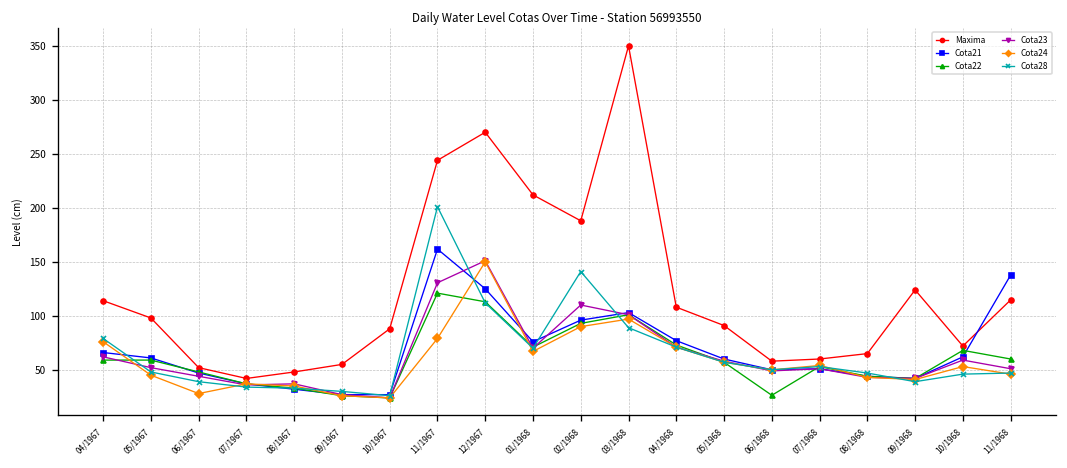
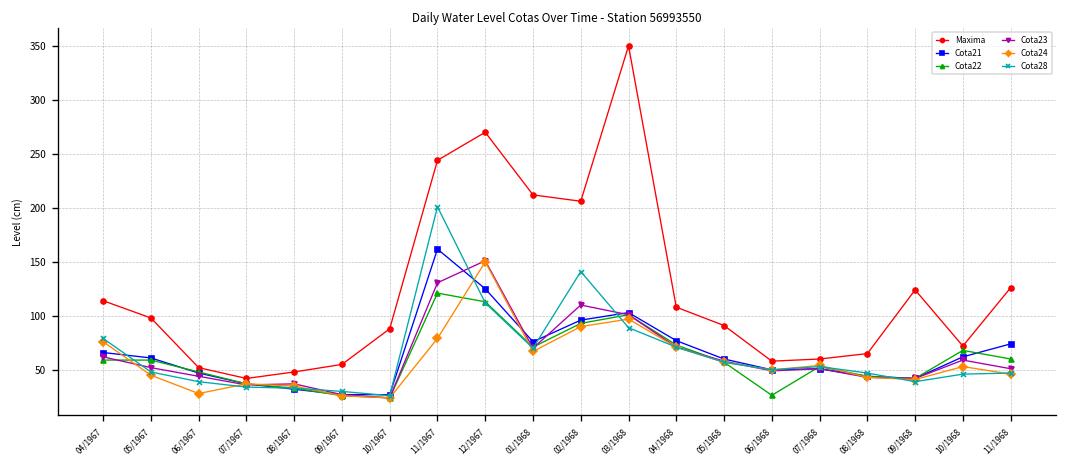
Maxima, 02/1968: 190 -> 210
Maxima, 11/1968: 110 -> 130
Cota21, 11/1968: 140 -> 70
